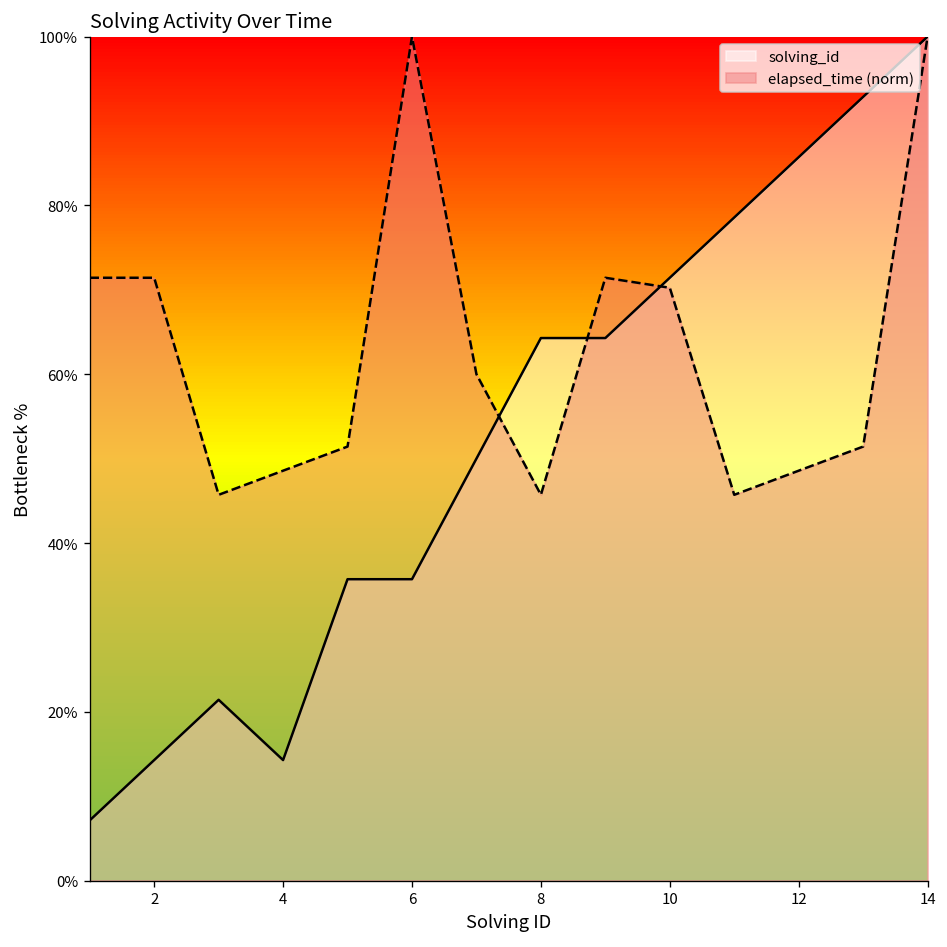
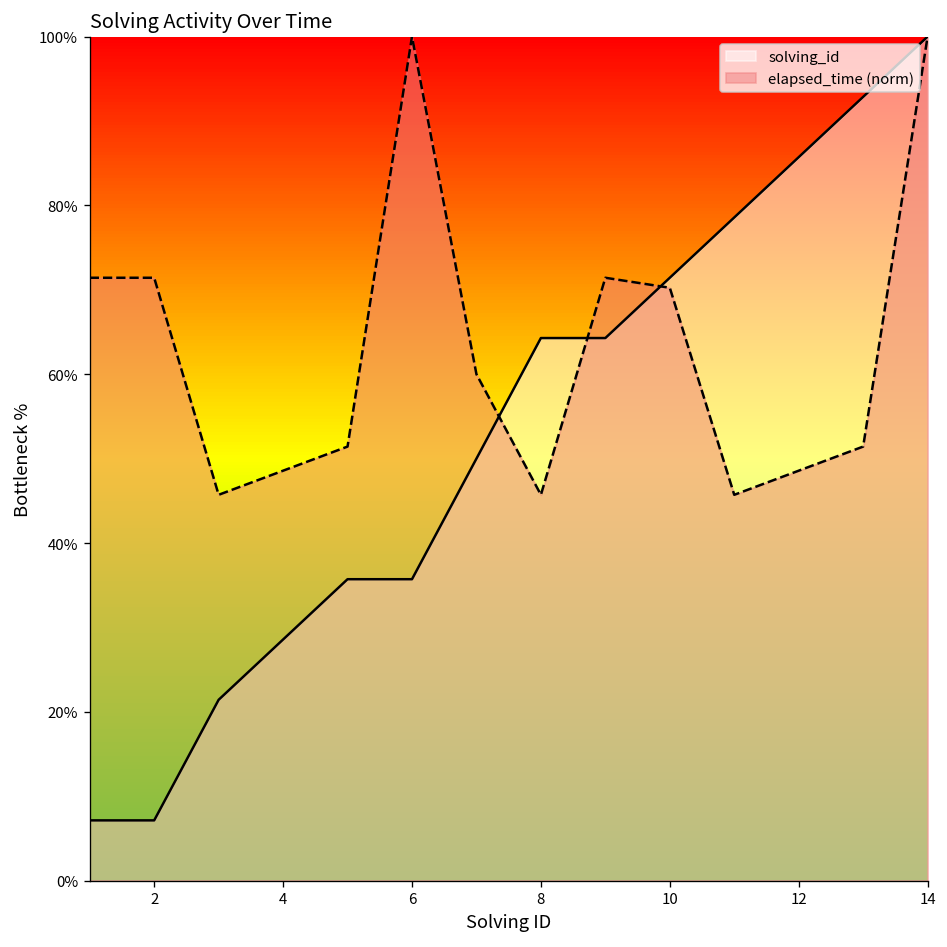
solving_id, 2: 14% -> 7%
solving_id, 4: 14% -> 29%
